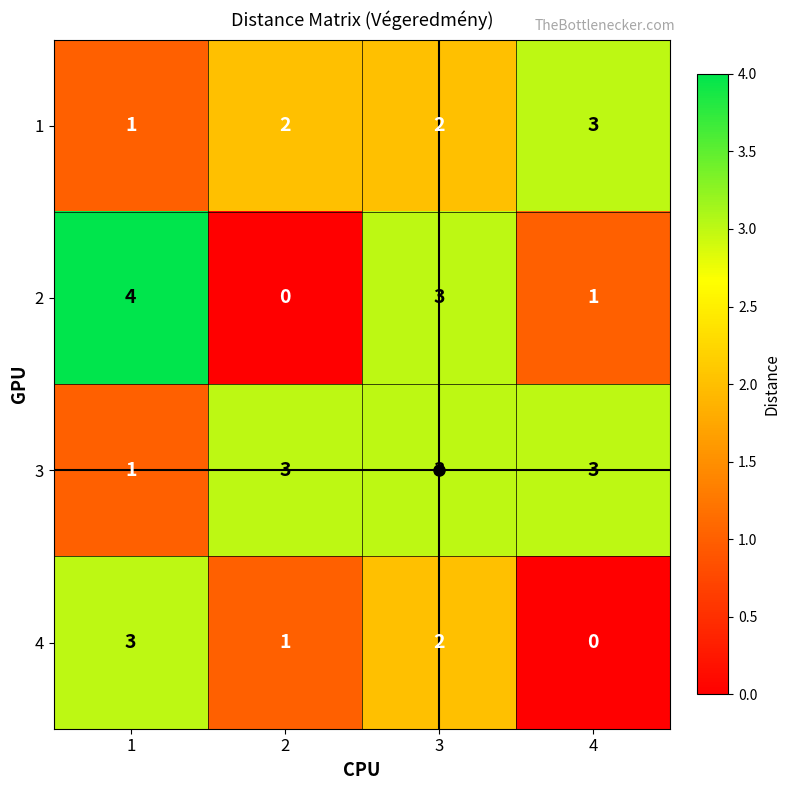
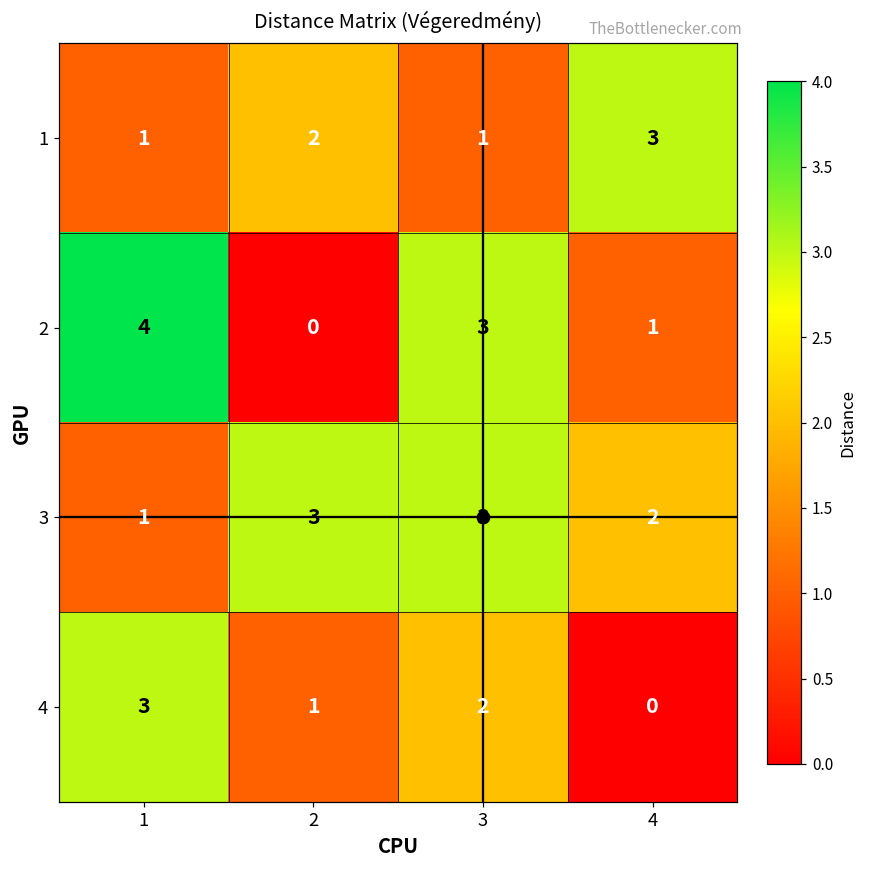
1, 3: 2 -> 1
3, 4: 3 -> 2
